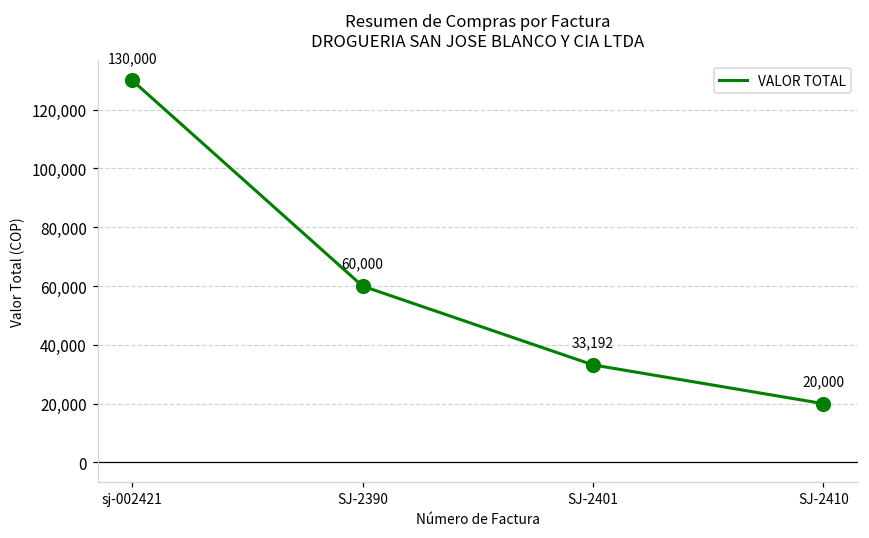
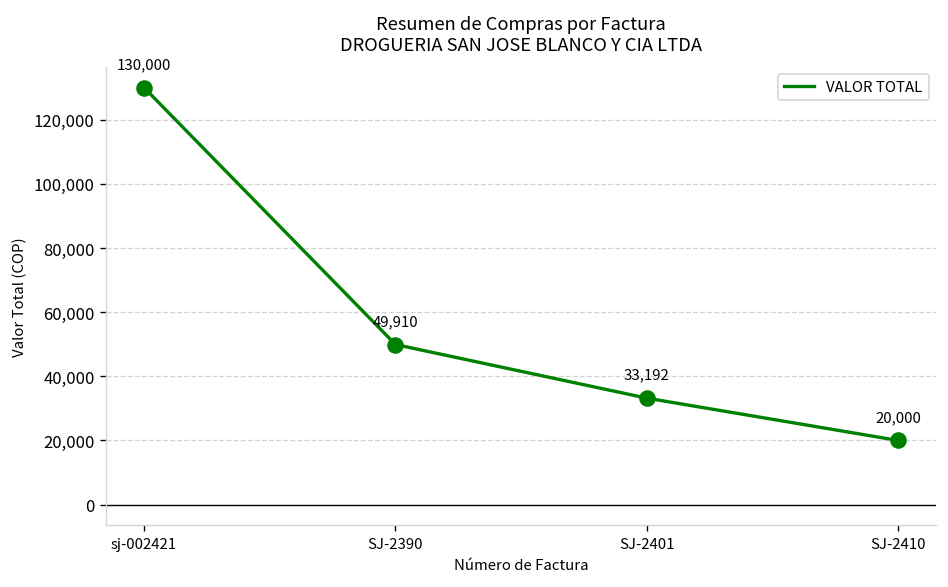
SJ-2390: 60,000 -> 49,910
